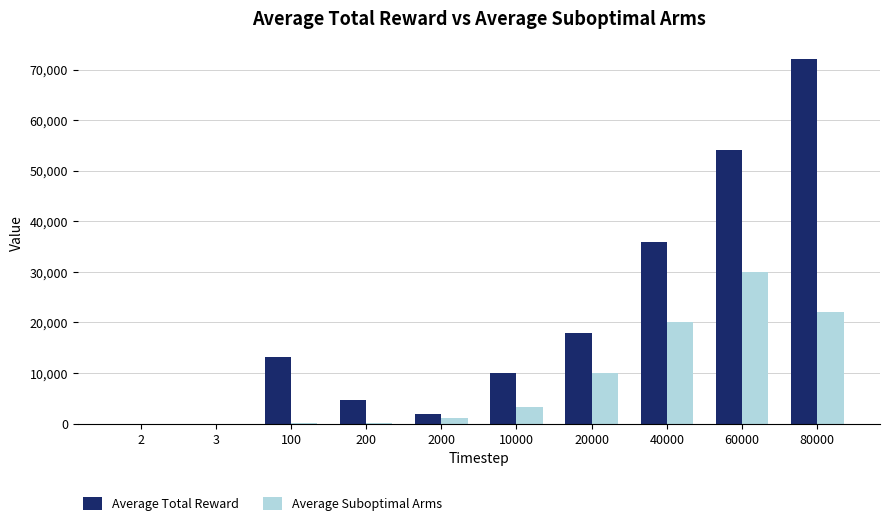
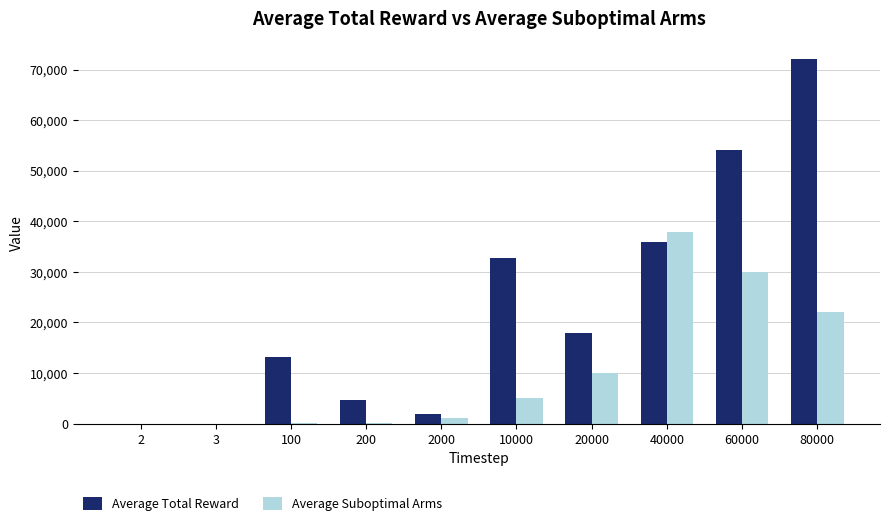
Average Total Reward, 10000: 10,000 -> 33,000
Average Suboptimal Arms, 10000: 3,000 -> 5,000
Average Suboptimal Arms, 40000: 20,000 -> 38,000
